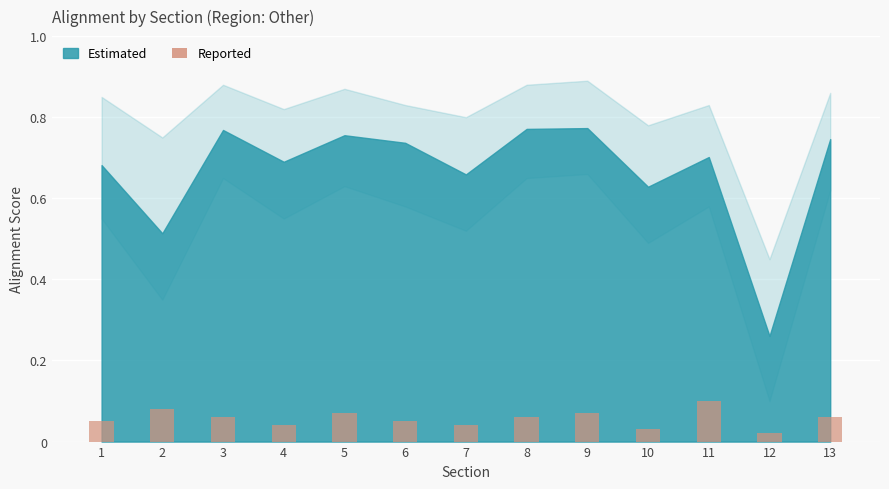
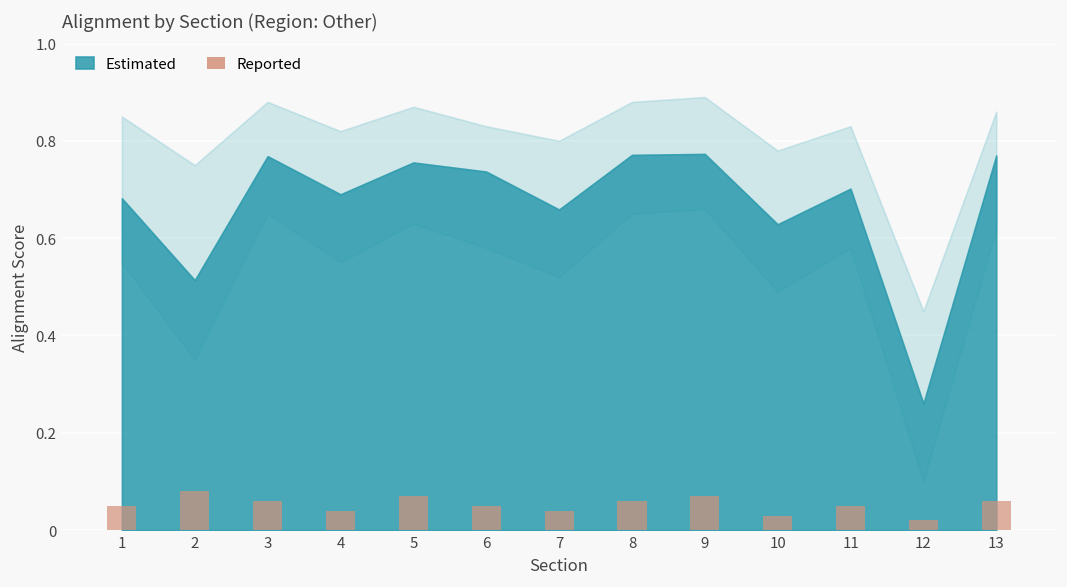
Reported, 11: 0.10 -> 0.05
Estimated, 13: 0.75 -> 0.77
